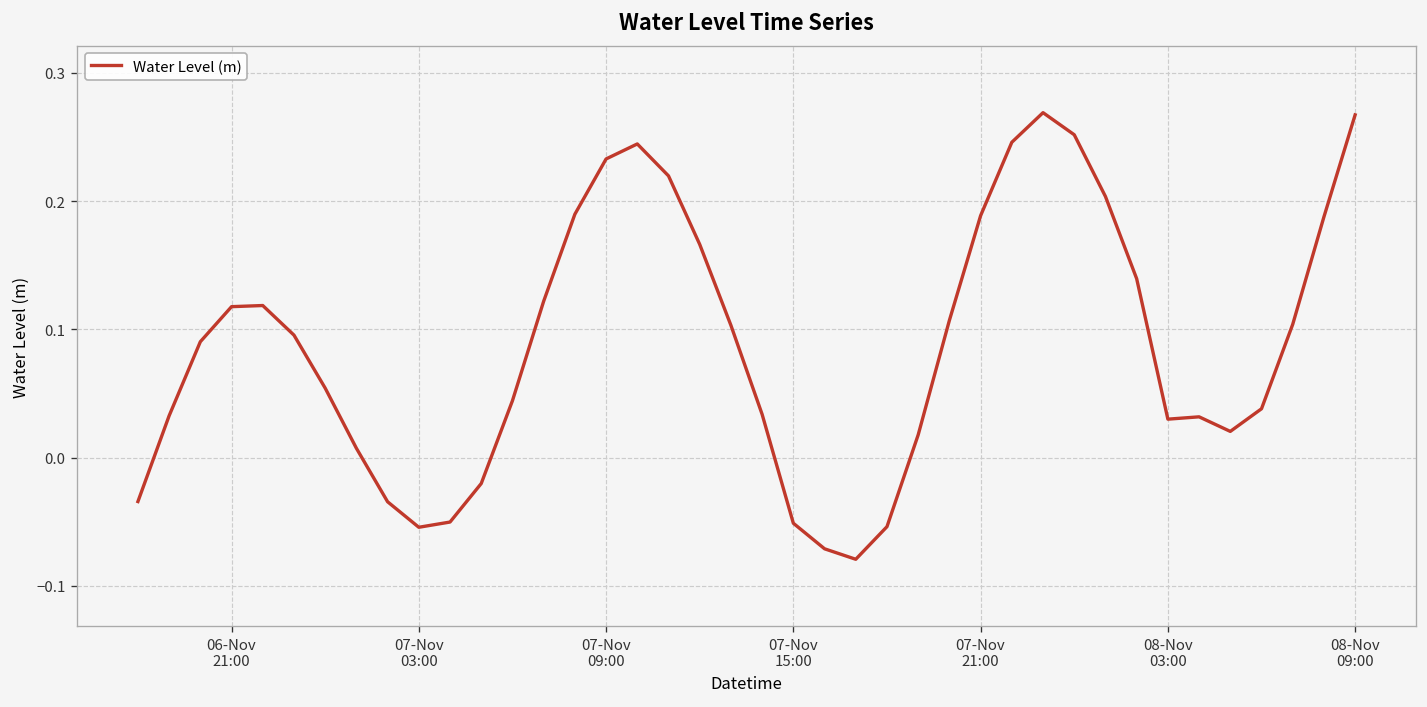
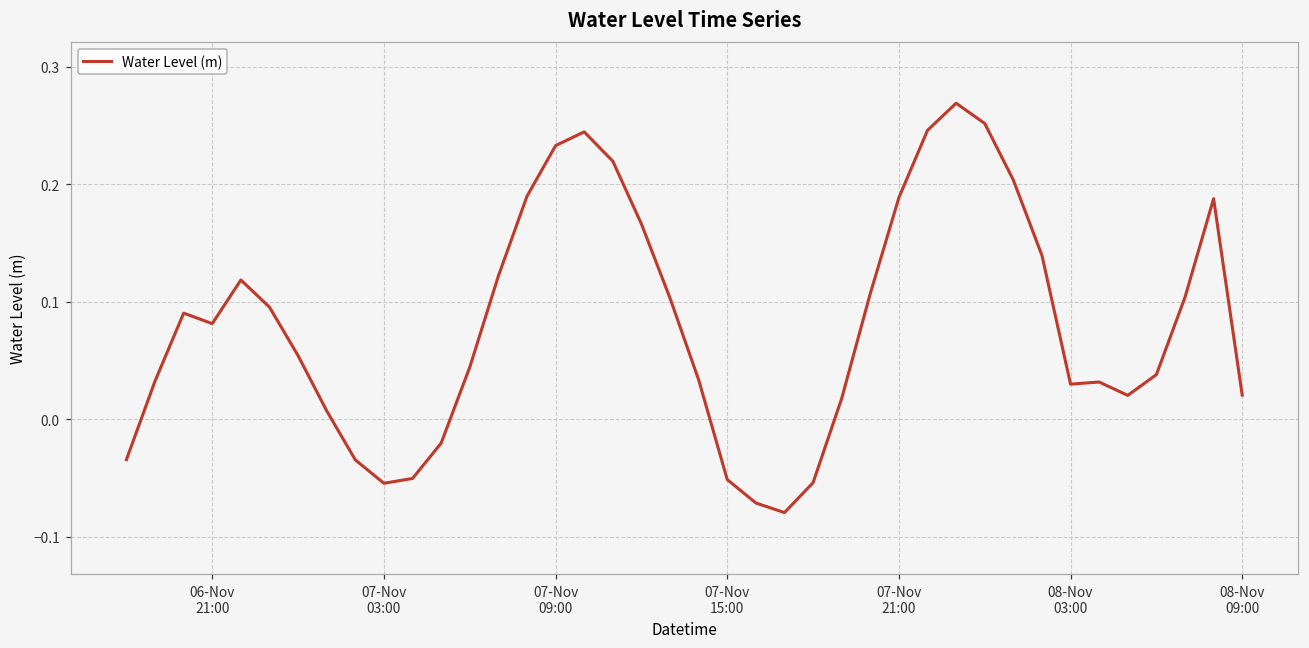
06-Nov 21:00: 0.118 -> 0.081
08-Nov 09:00: 0.267 -> 0.021
